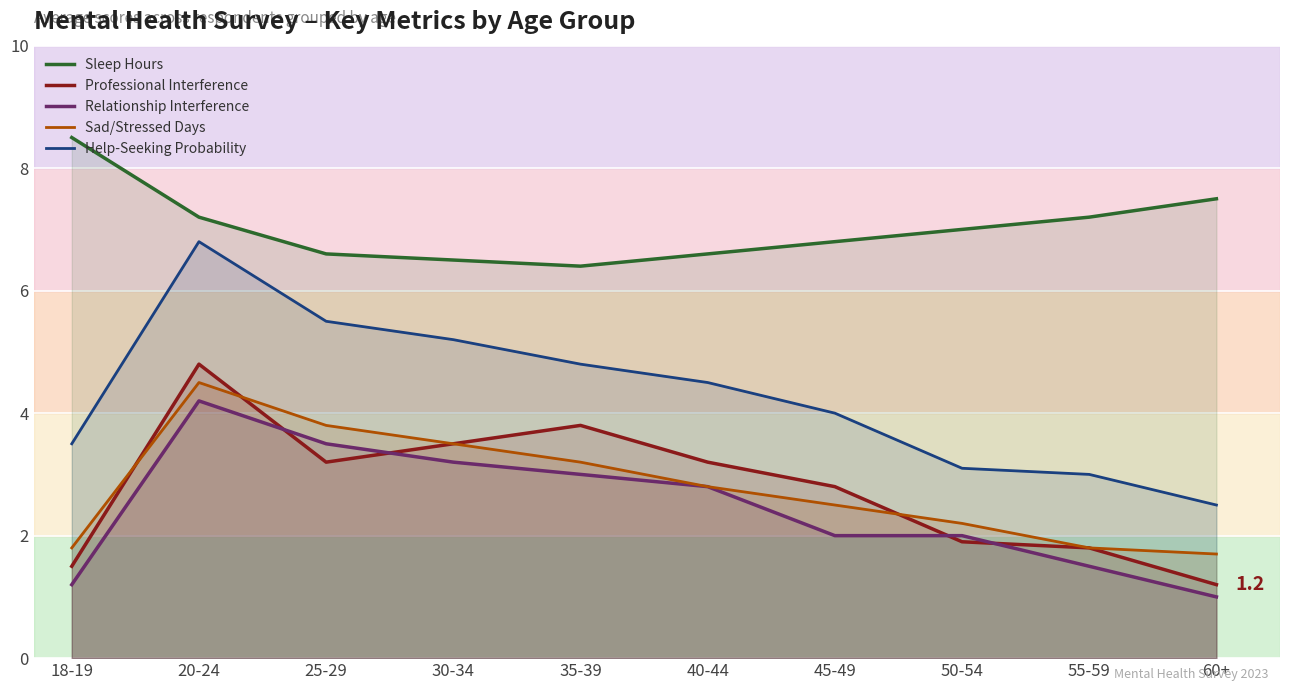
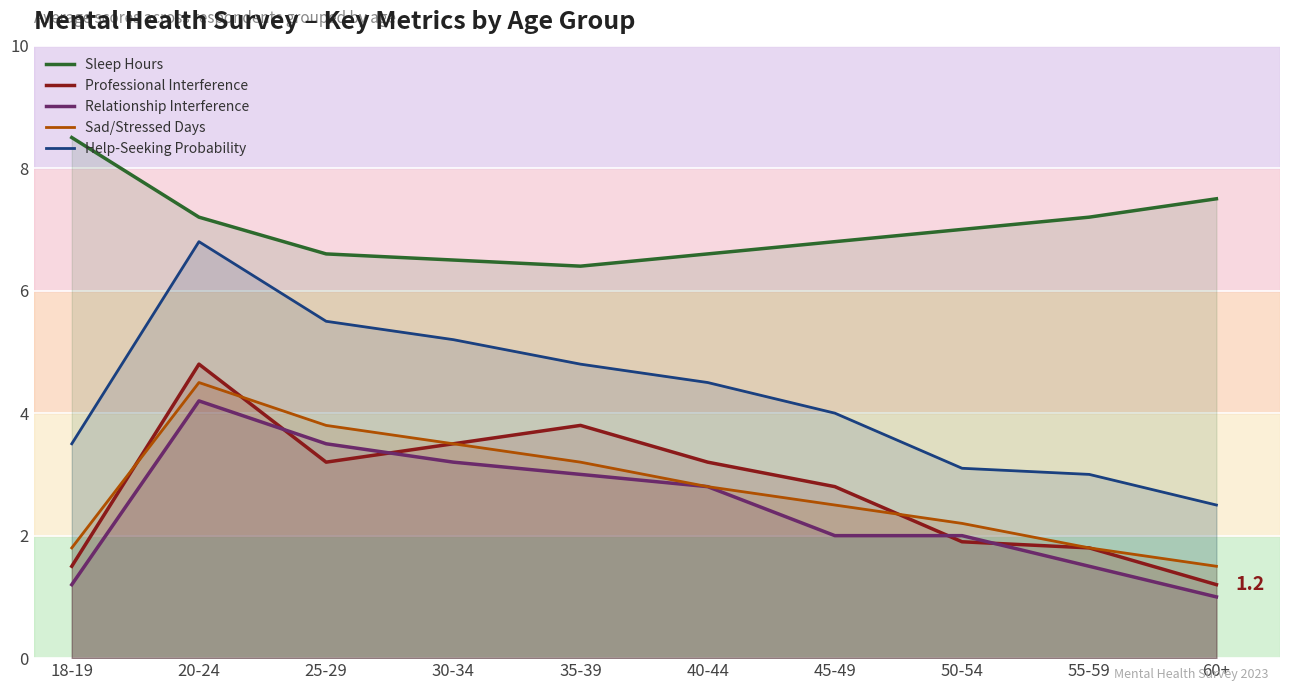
Sad/Stressed Days, 60+: 1.7 -> 1.5
